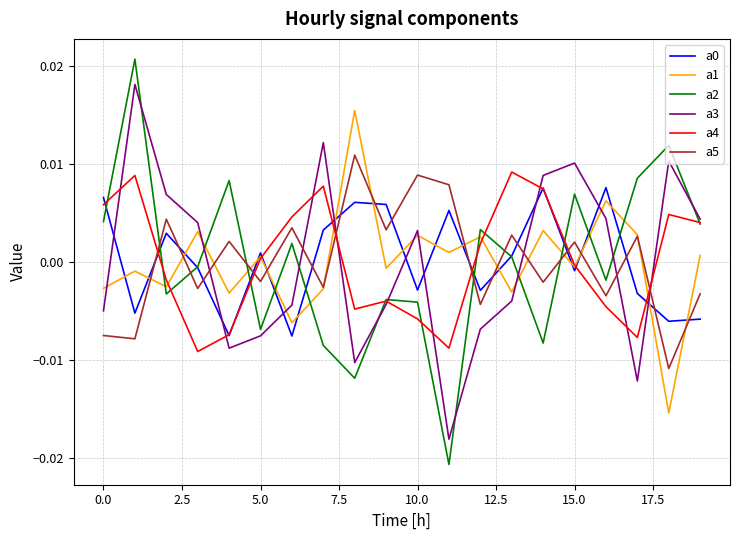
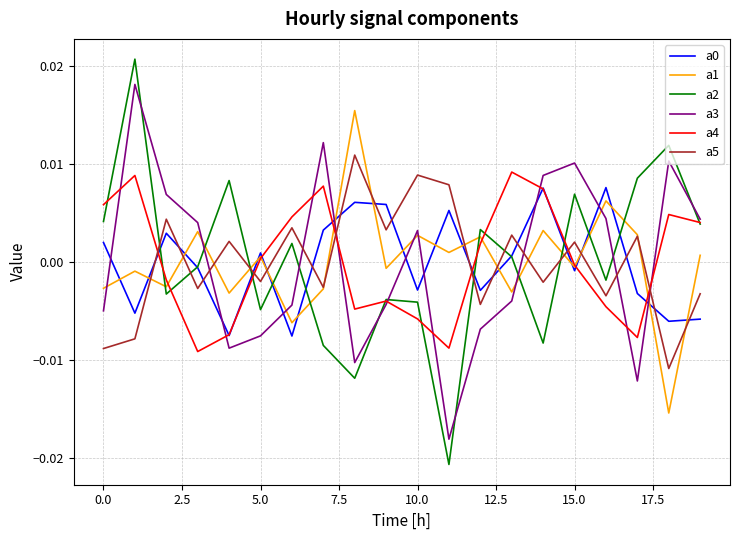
a0, 0.0: 0.007 -> 0.002
a5, 0.0: -0.008 -> -0.009
a2, 5.0: -0.007 -> -0.005
